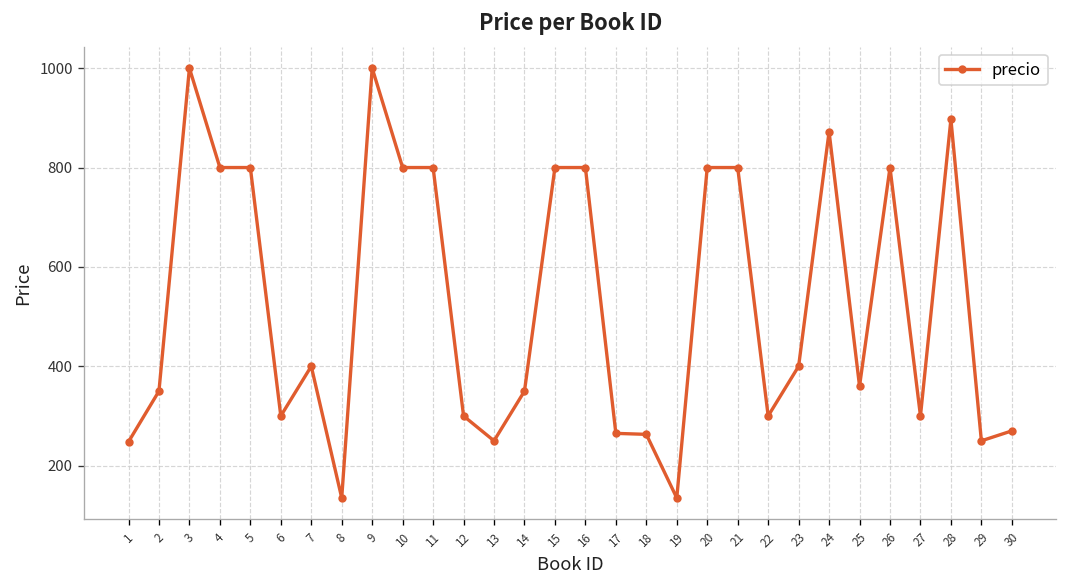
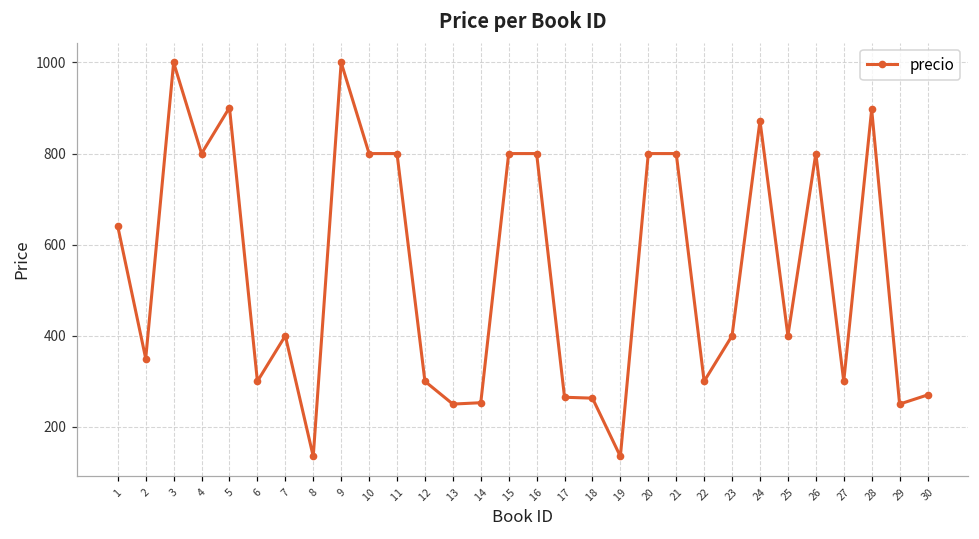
1: 250 -> 640
5: 800 -> 900
14: 350 -> 250
25: 360 -> 400
